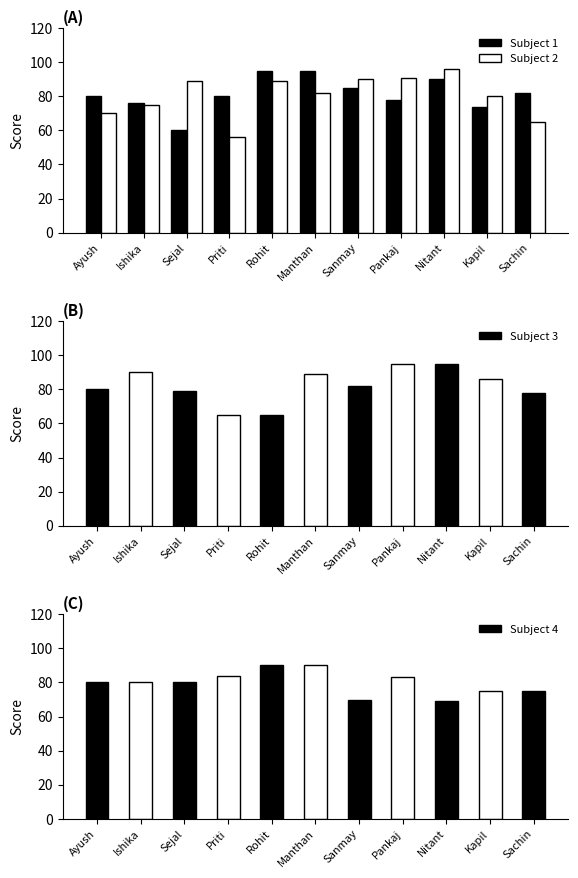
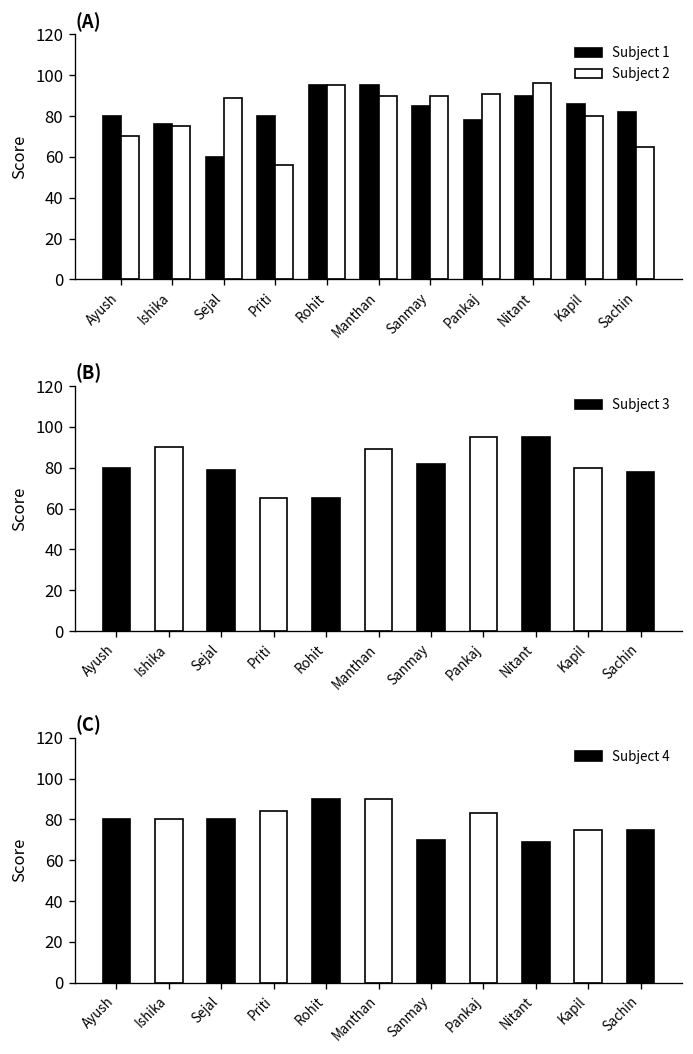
(A), Subject 2, Rohit: 89 -> 95
(A), Subject 2, Manthan: 82 -> 90
(A), Subject 1, Kapil: 74 -> 86
(B), Kapil: 86 -> 80
